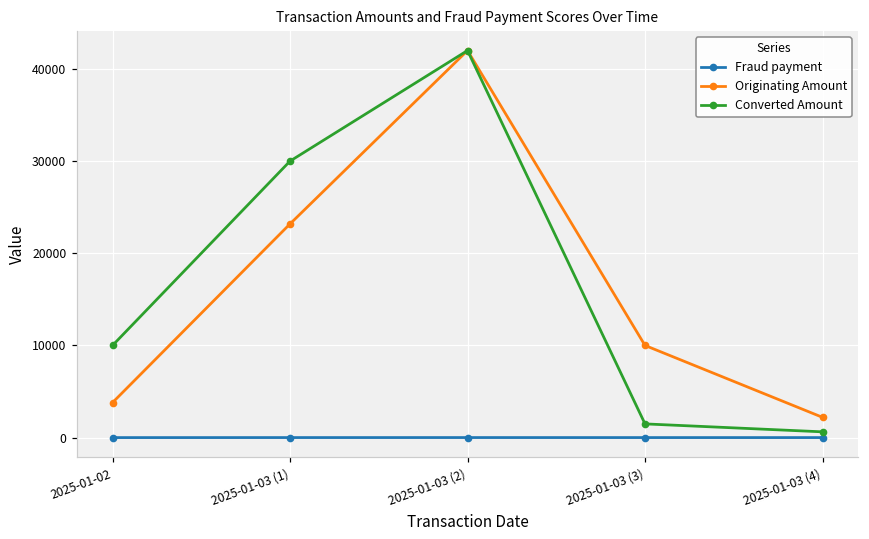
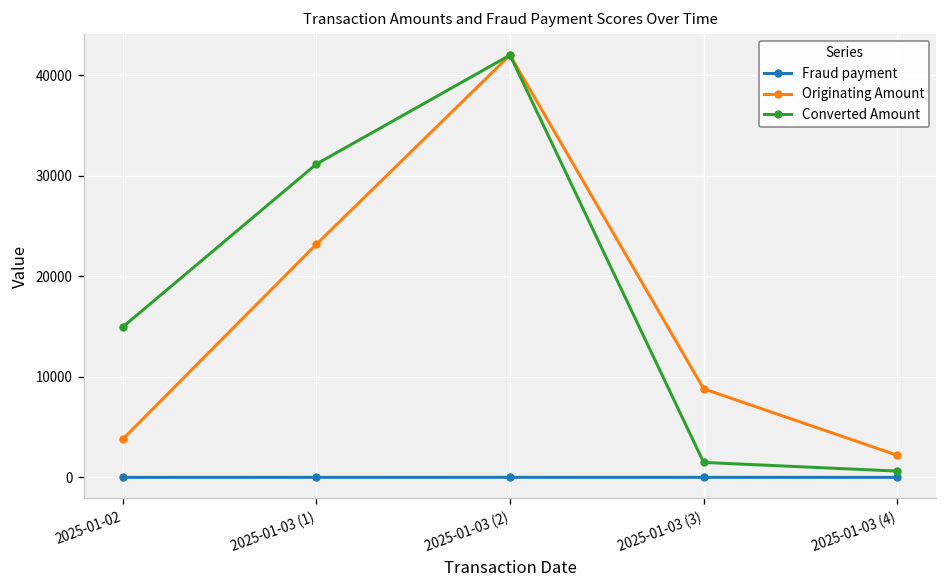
Converted Amount, 2025-01-02: 10000 -> 15000
Converted Amount, 2025-01-03 (1): 30000 -> 31000
Originating Amount, 2025-01-03 (3): 10000 -> 9000
